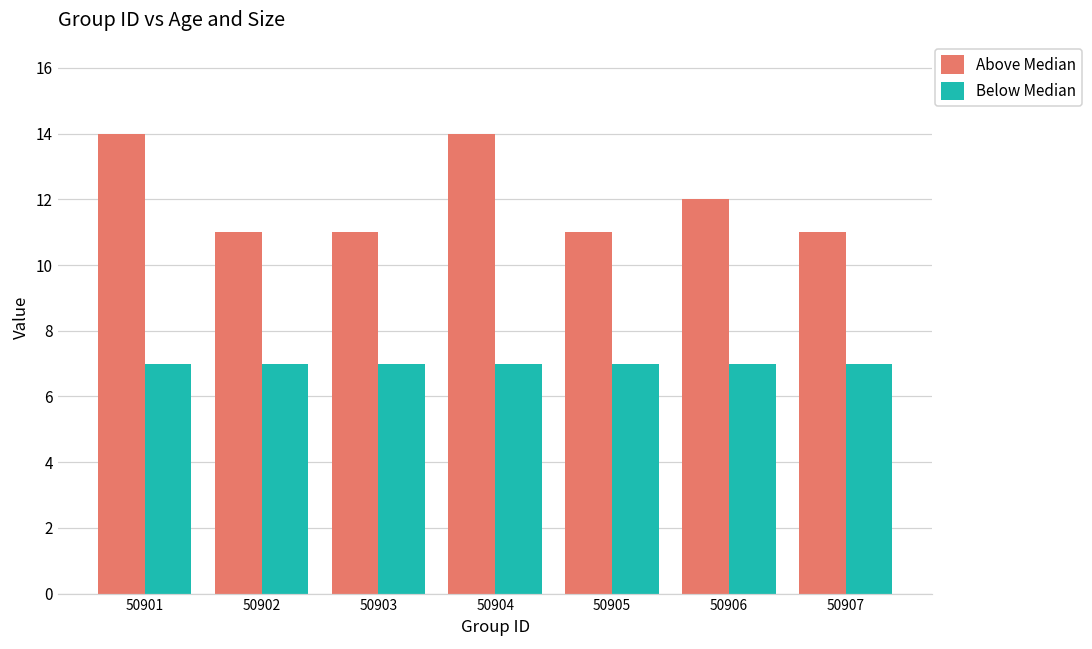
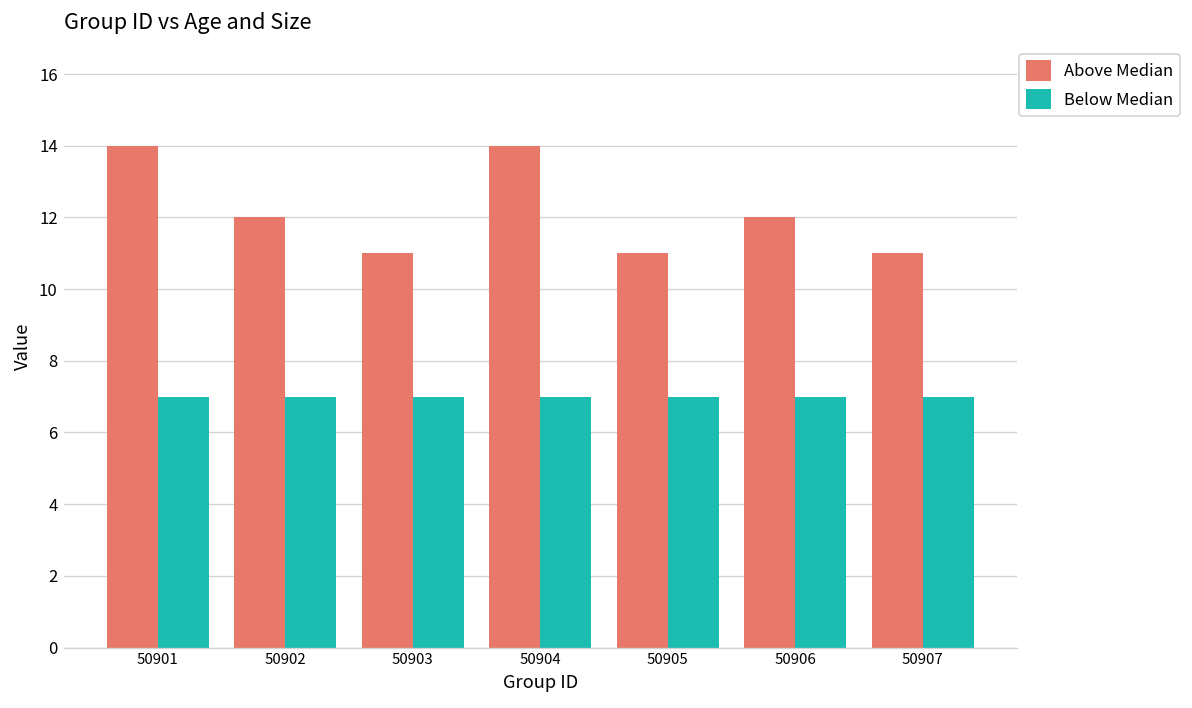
Above Median, 50902: 11 -> 12
